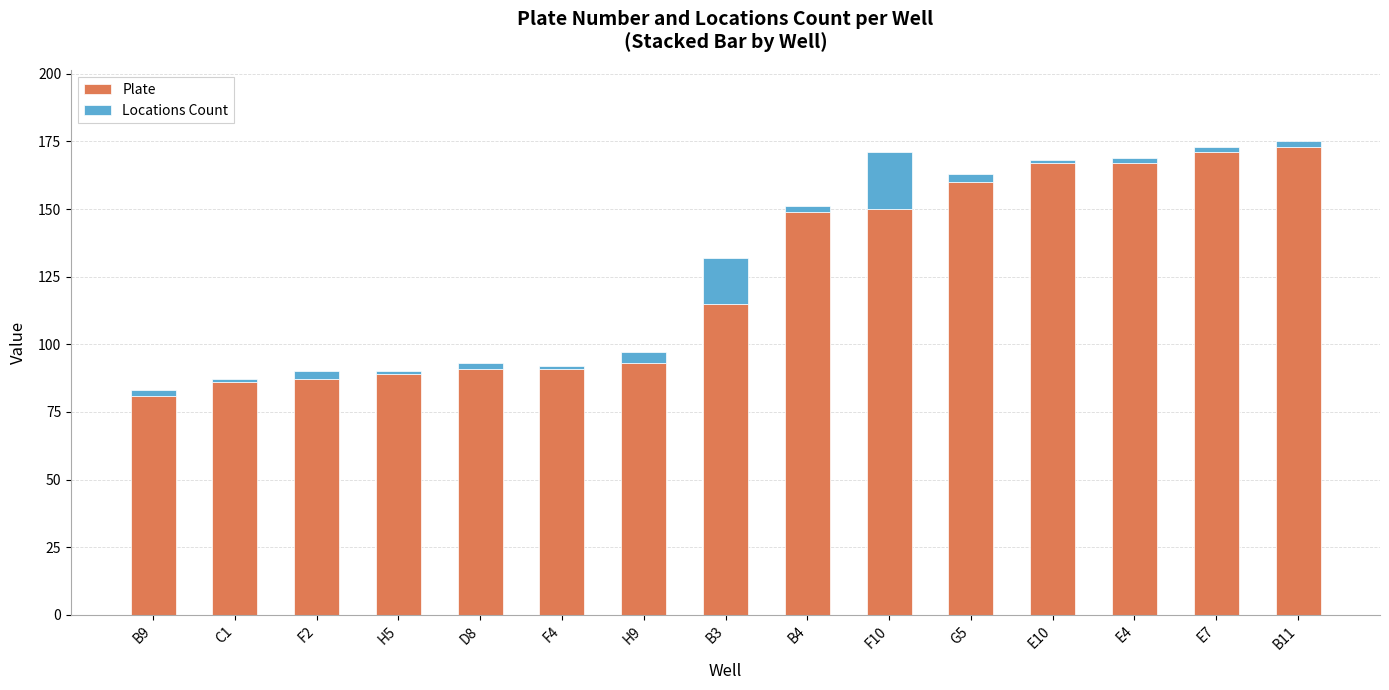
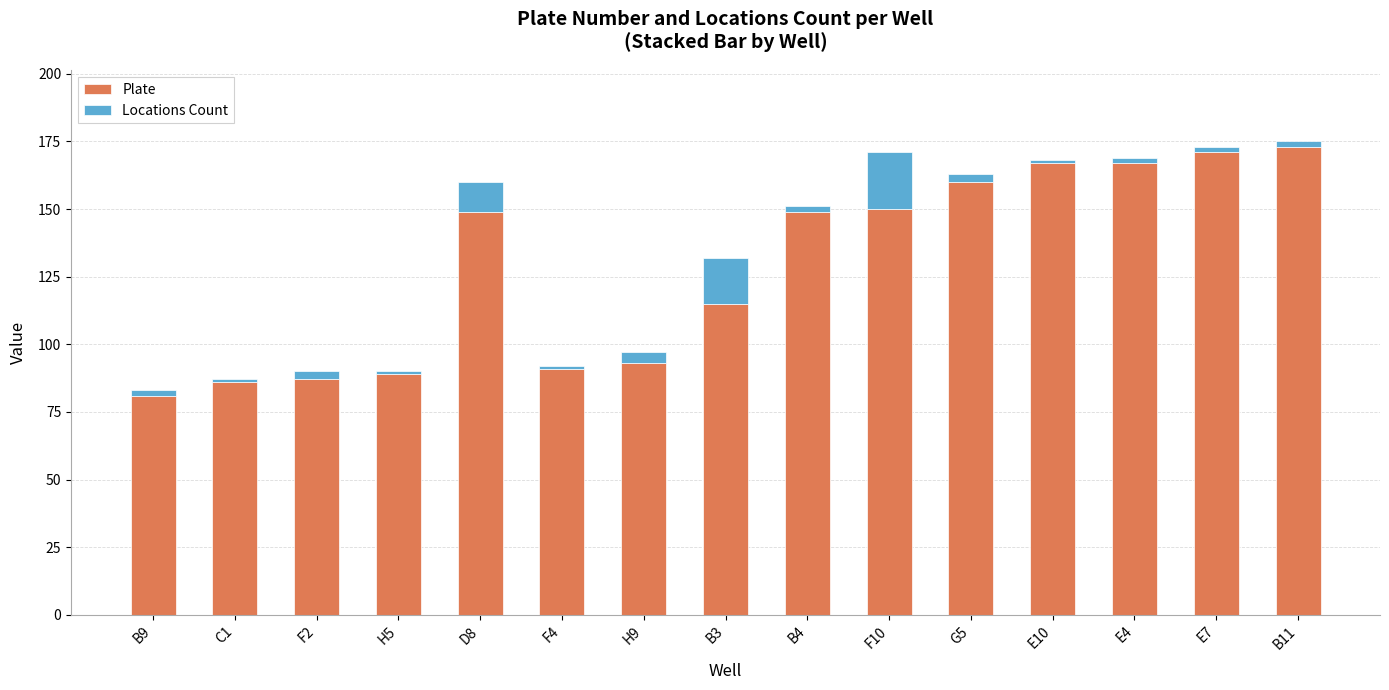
Plate, D8: 91 -> 149
Locations Count, D8: 2 -> 11
